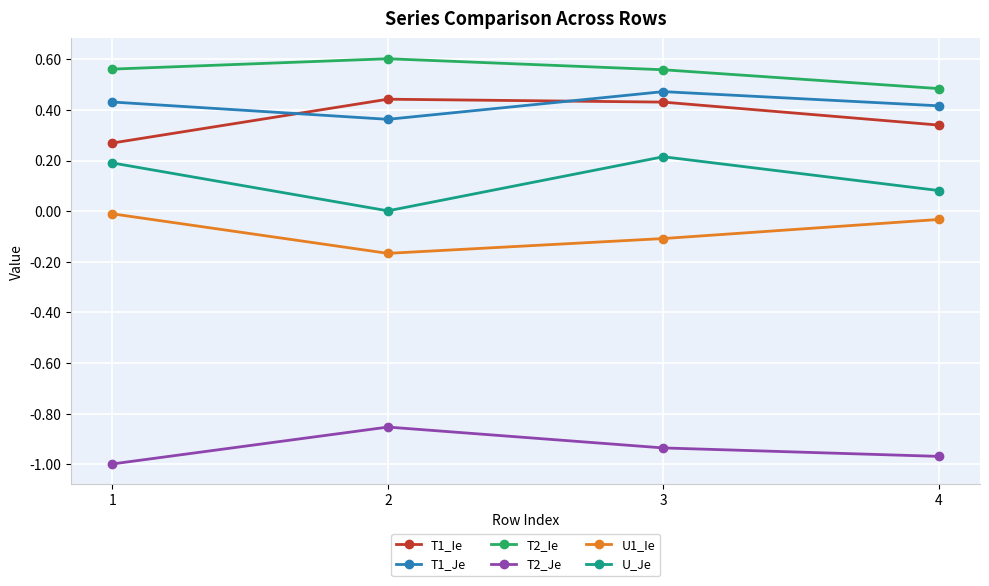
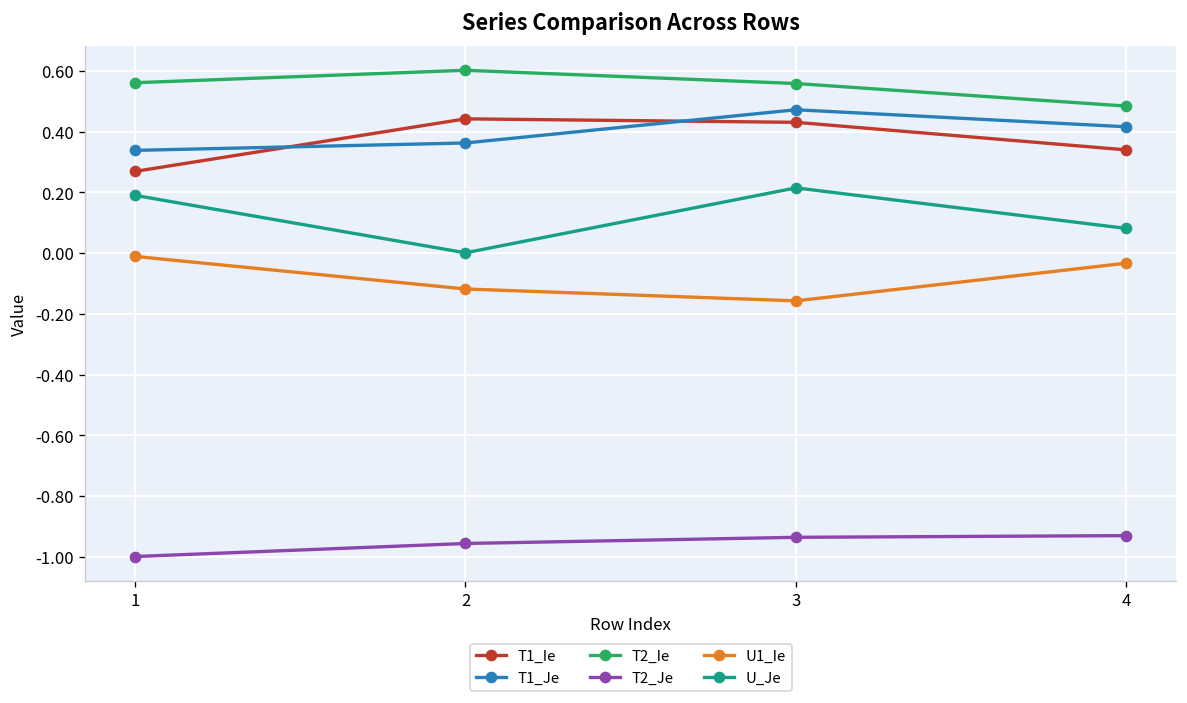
T1_Je, 1: 0.43 -> 0.34
T2_Je, 2: -0.85 -> -0.96
U1_Ie, 2: -0.17 -> -0.12
U1_Ie, 3: -0.11 -> -0.16
T2_Je, 4: -0.97 -> -0.93
